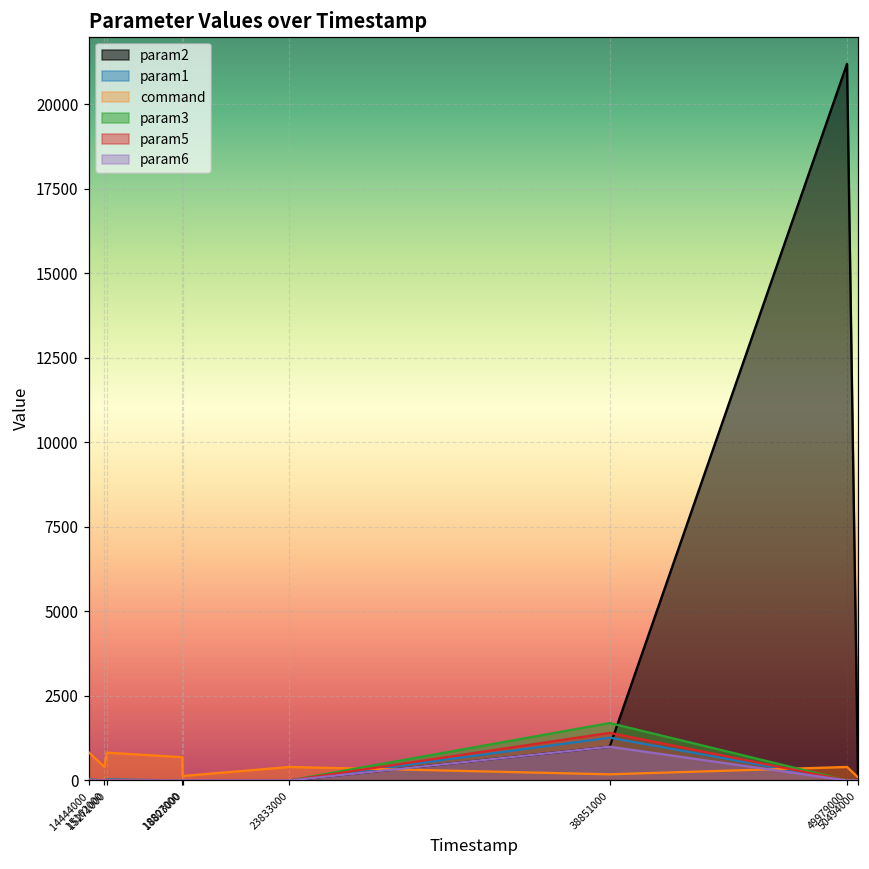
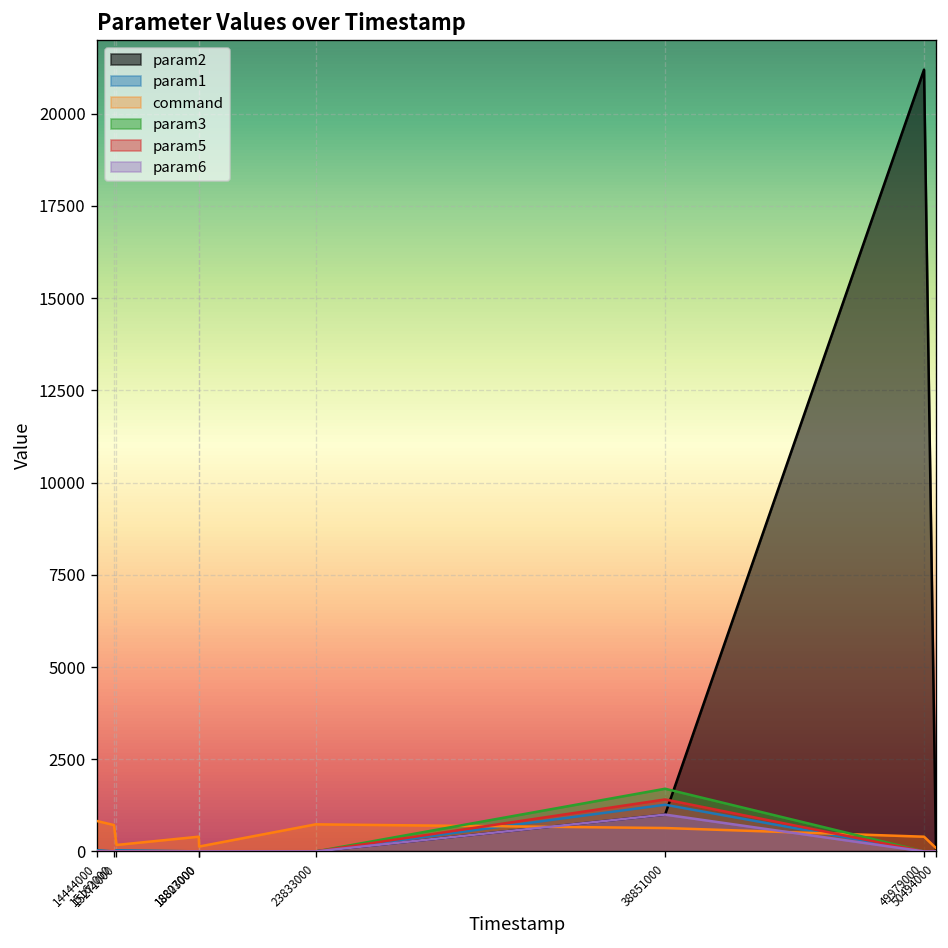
command, 15162000: 400 -> 700
command, 15271000: 800 -> 200
command, 18807000: 700 -> 400
command, 23833000: 400 -> 700
command, 38851000: 200 -> 600
